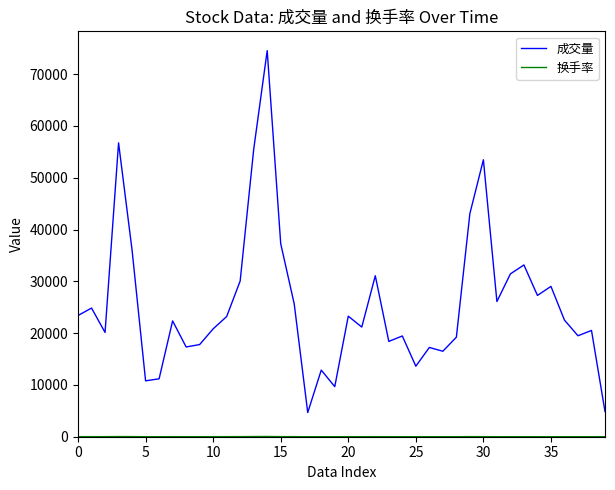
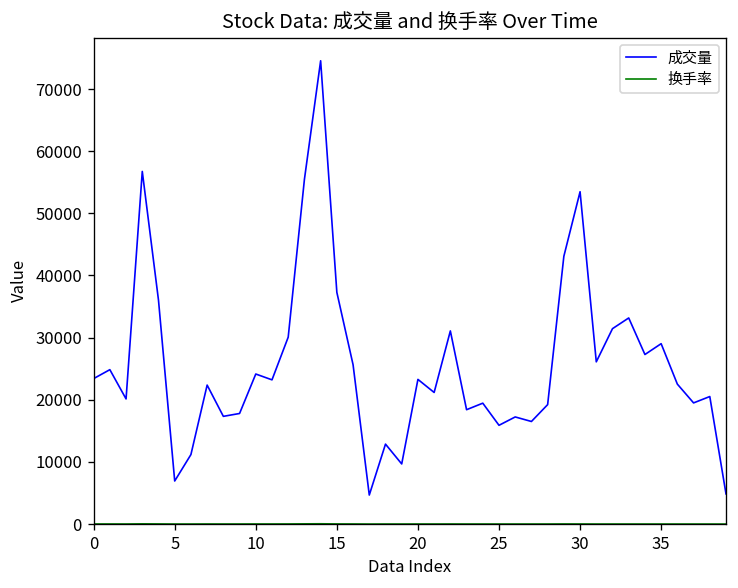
成交量, 5: 11000 -> 7000
成交量, 10: 21000 -> 24000
成交量, 25: 14000 -> 16000
